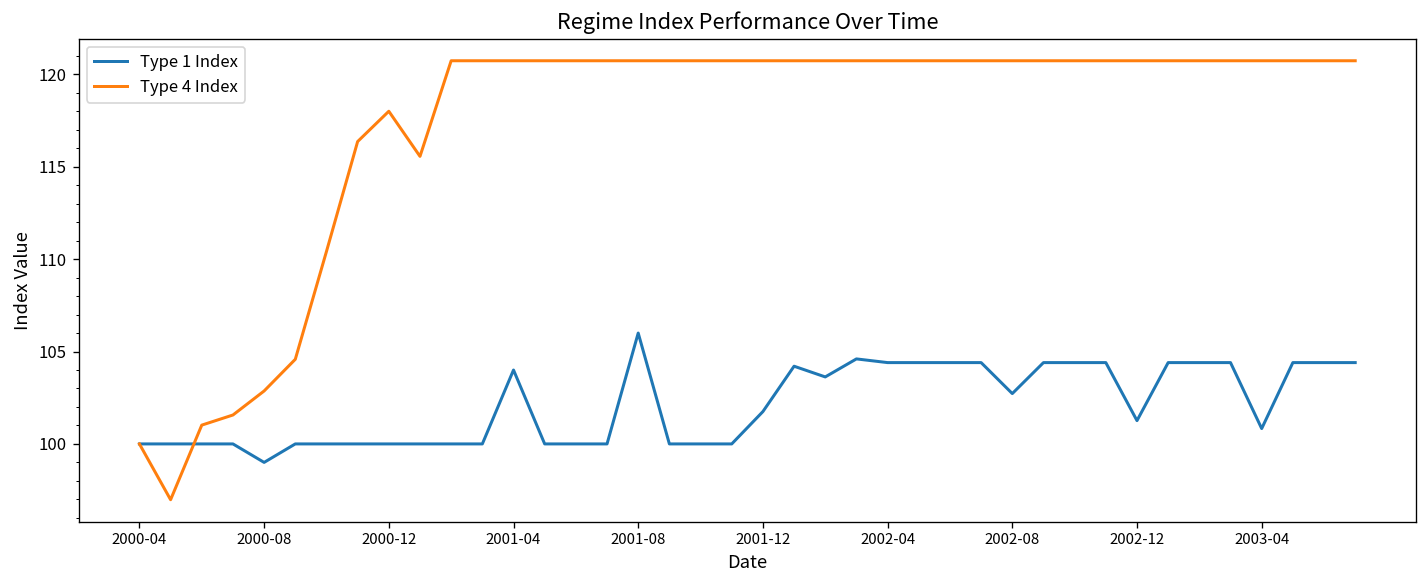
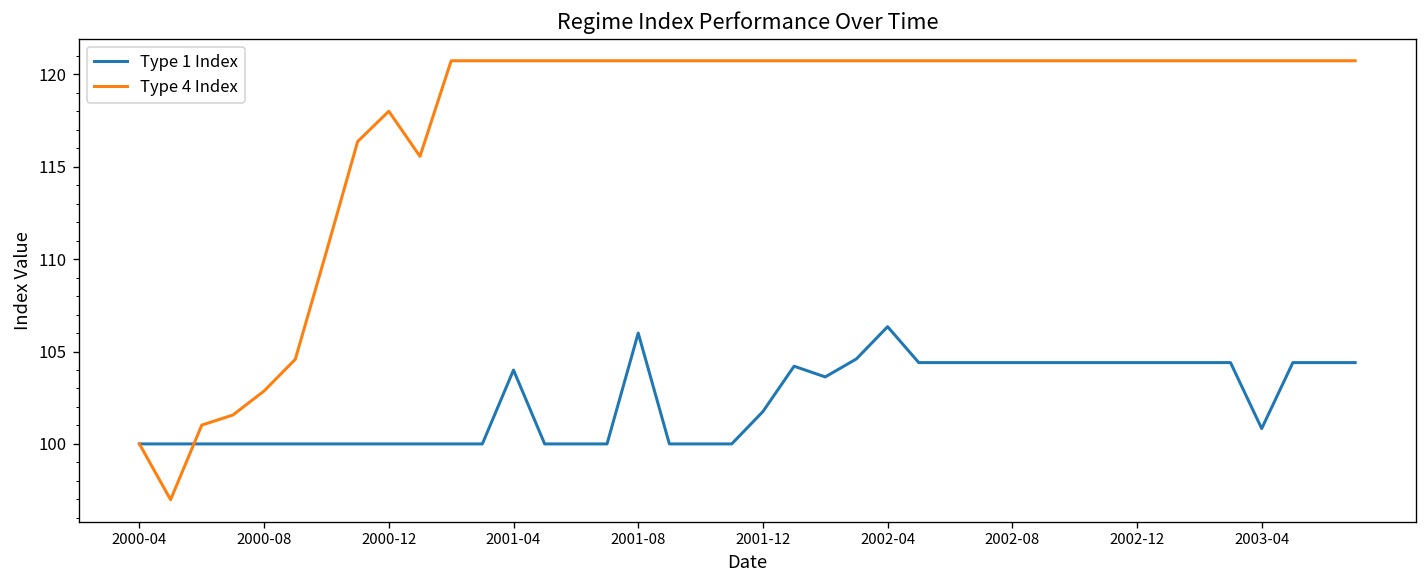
Type 1 Index, 2000-08: 99 -> 100
Type 1 Index, 2002-04: 104.4 -> 106.3
Type 1 Index, 2002-08: 102.7 -> 104.4
Type 1 Index, 2002-12: 101.3 -> 104.4
